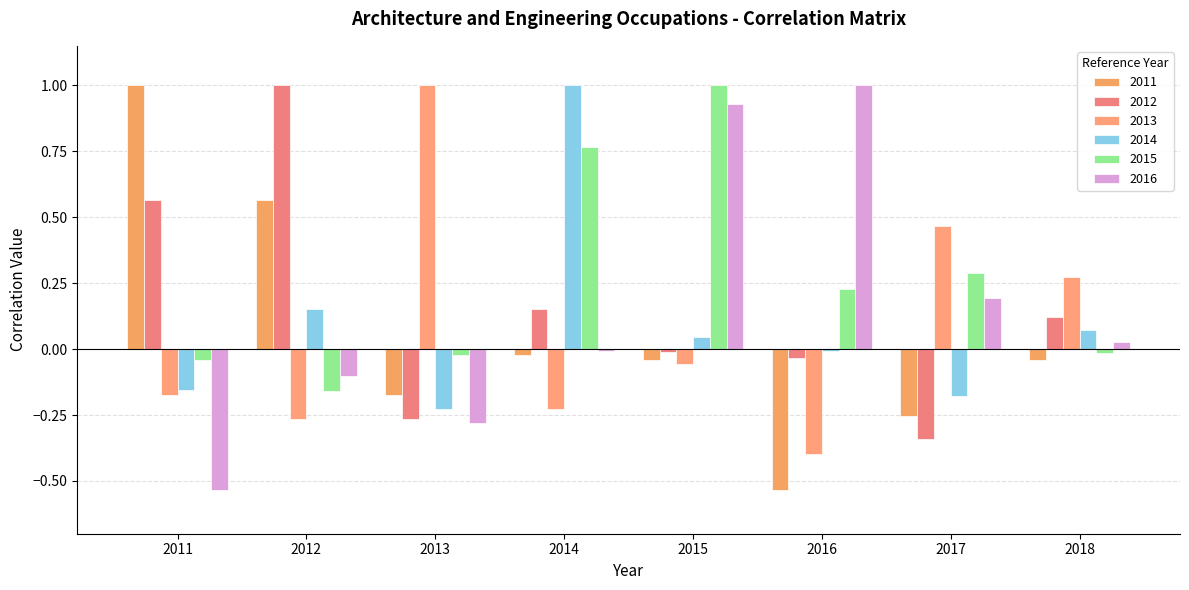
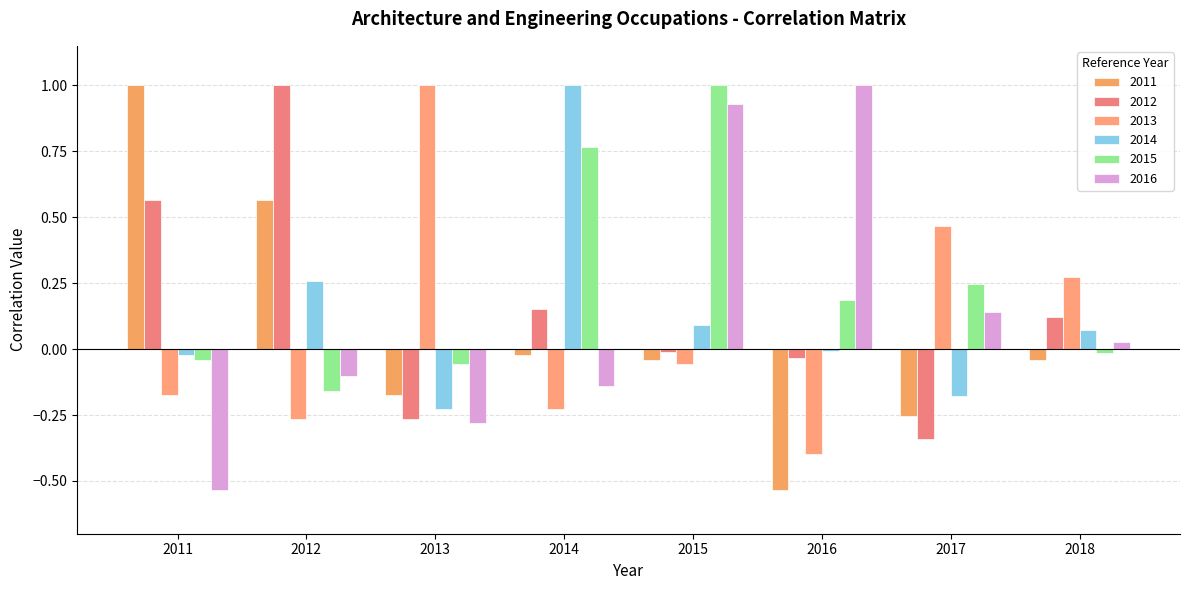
2014, 2011: -0.16 -> -0.02
2014, 2012: 0.15 -> 0.26
2015, 2013: -0.02 -> -0.06
2016, 2014: -0.01 -> -0.14
2014, 2015: 0.05 -> 0.09
2015, 2016: 0.23 -> 0.19
2015, 2017: 0.29 -> 0.25
2016, 2017: 0.19 -> 0.14
